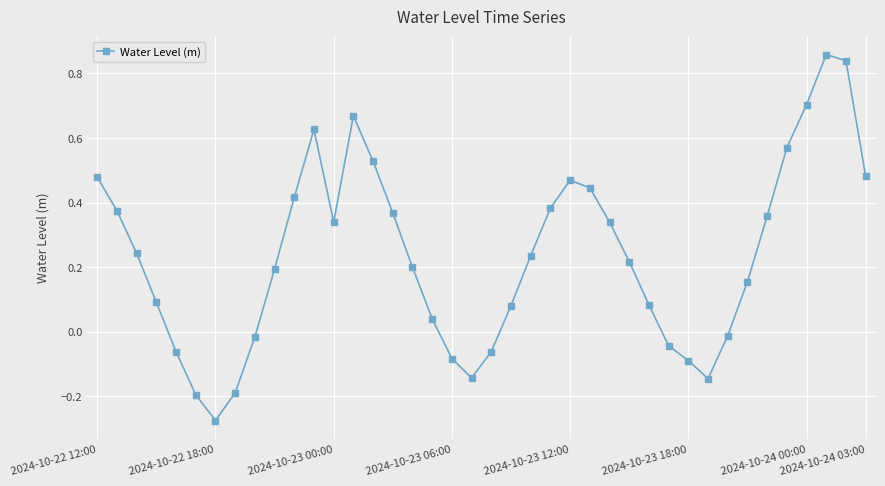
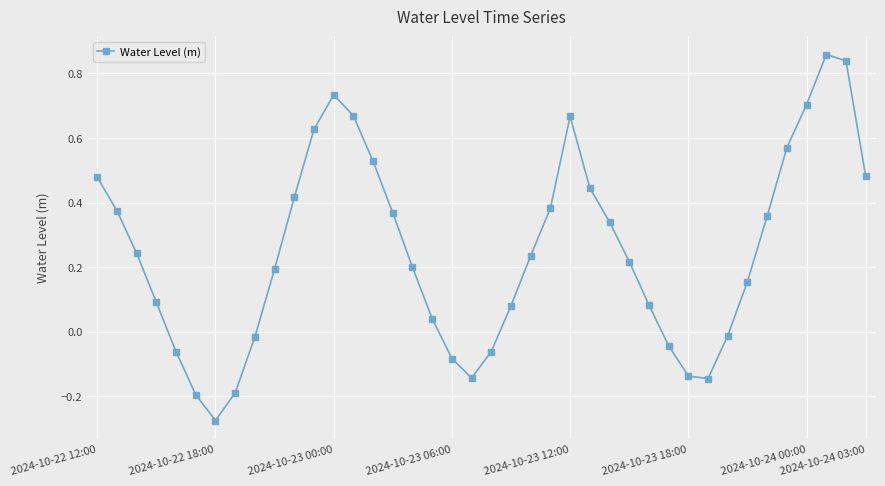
2024-10-23 00:00: 0.34 -> 0.73
2024-10-23 12:00: 0.47 -> 0.67
2024-10-23 18:00: -0.09 -> -0.14
